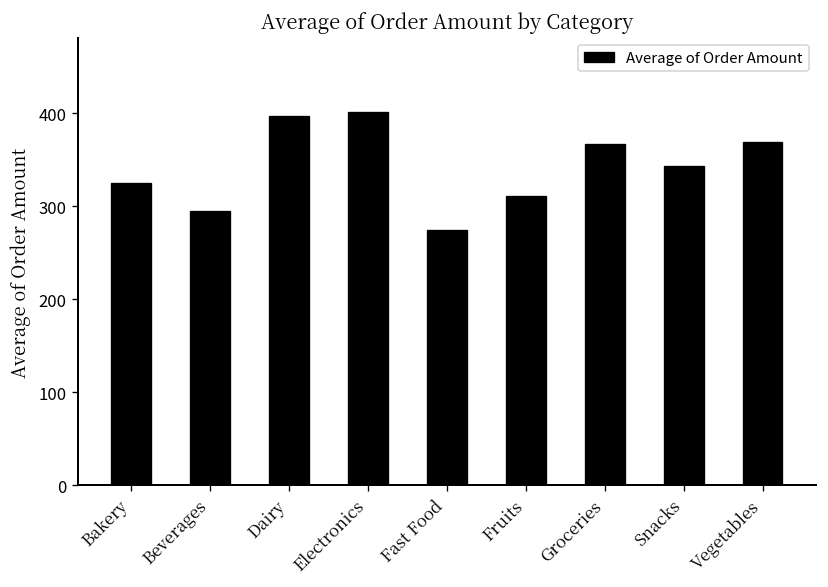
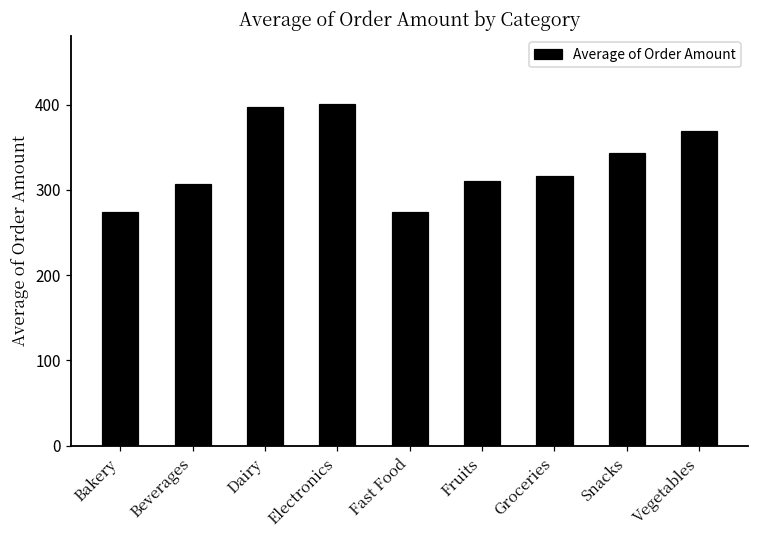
Bakery: 320 -> 270
Beverages: 290 -> 310
Groceries: 370 -> 320
